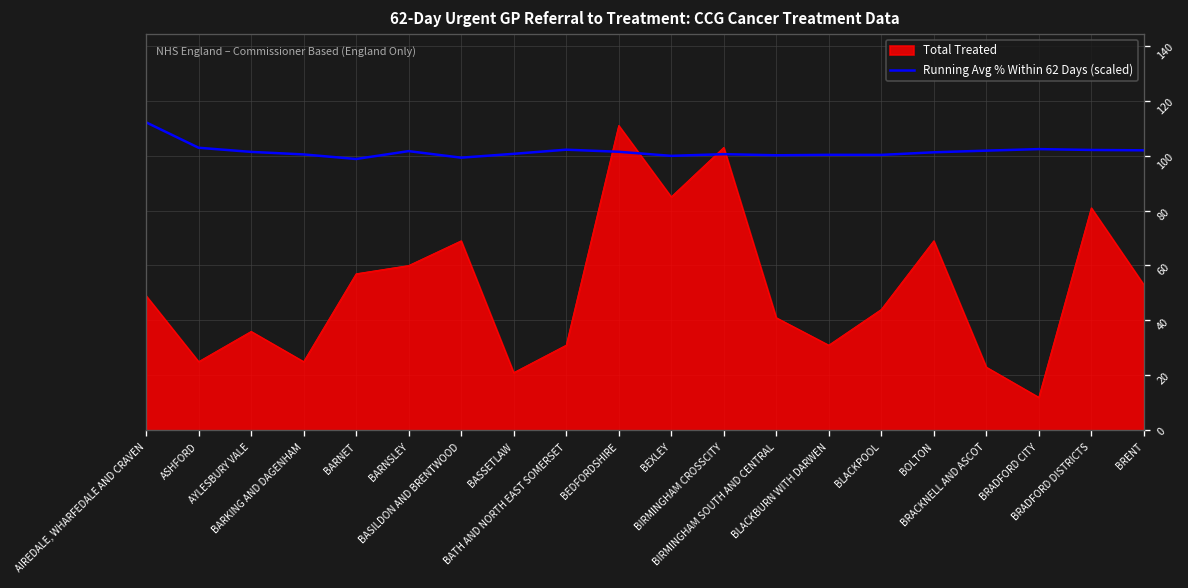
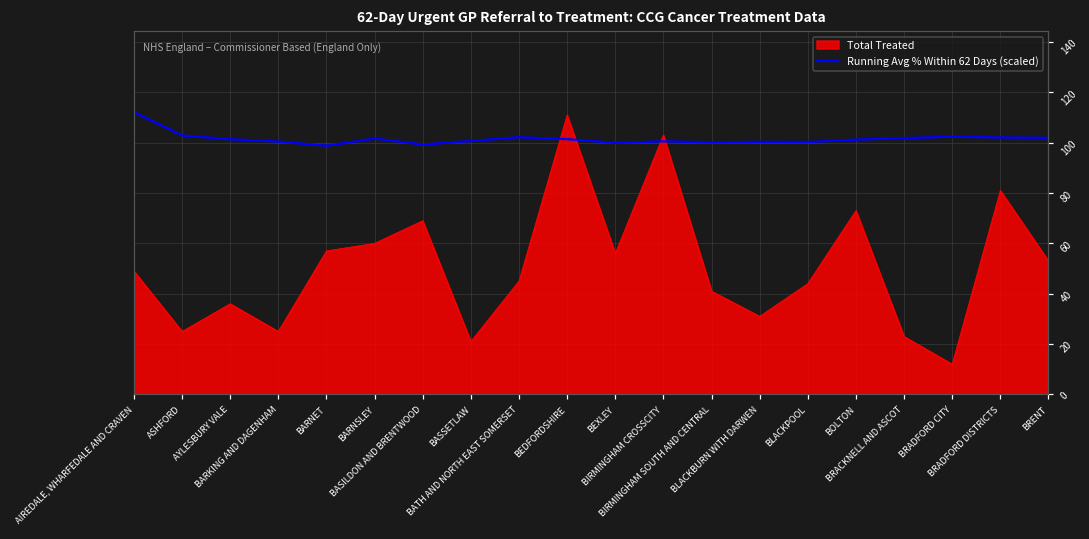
Total Treated, BATH AND NORTH EAST SOMERSET: 31 -> 45
Total Treated, BEXLEY: 85 -> 56
Total Treated, BOLTON: 69 -> 73
